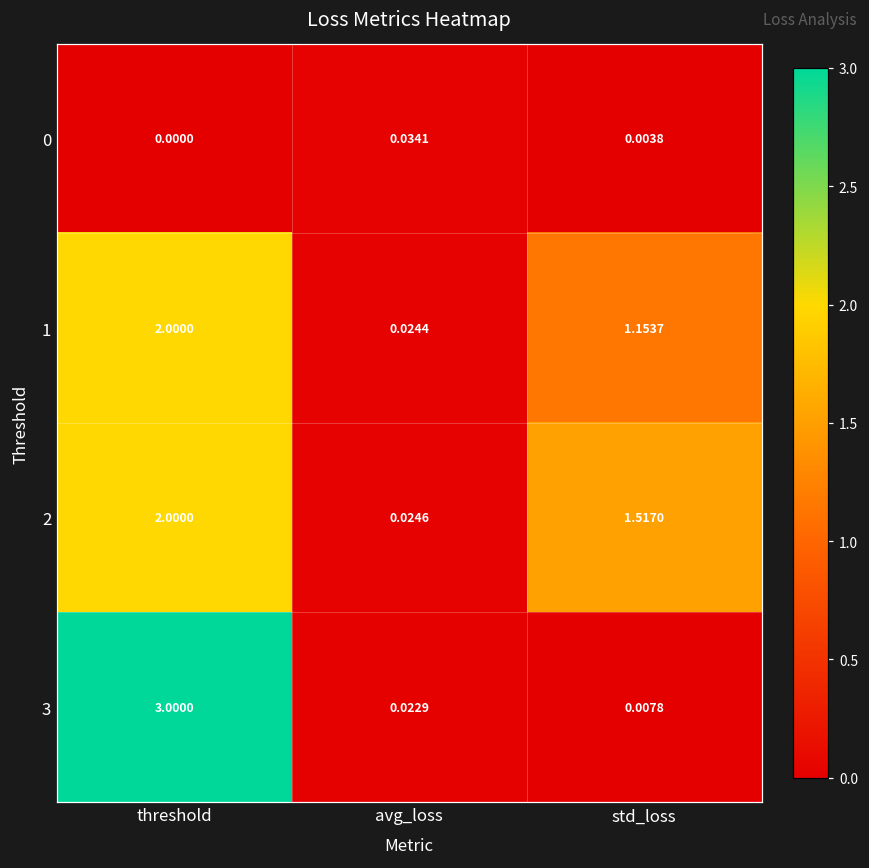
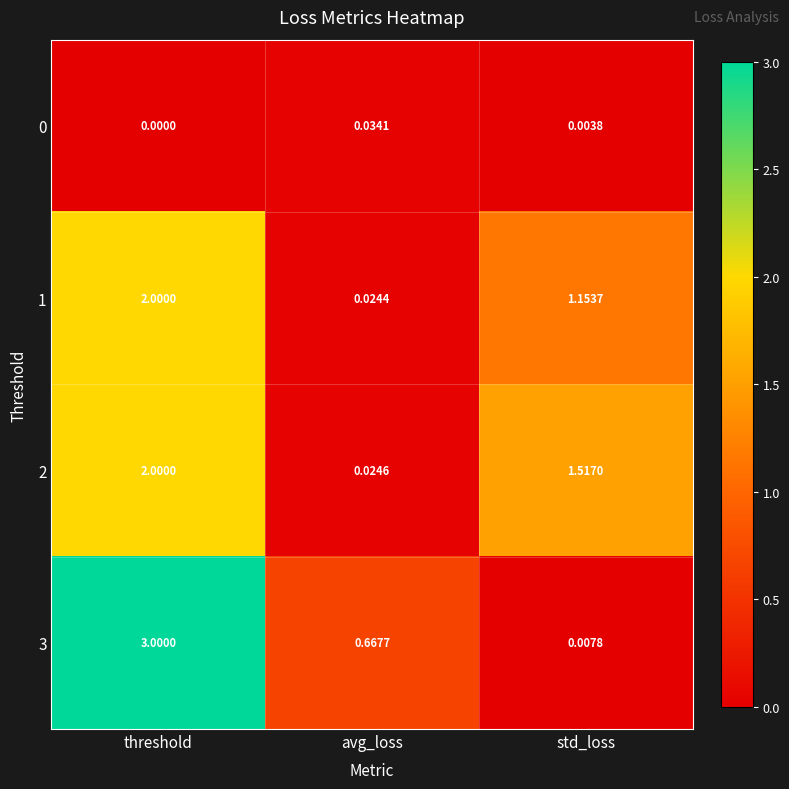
3, avg_loss: 0.0229 -> 0.6677
